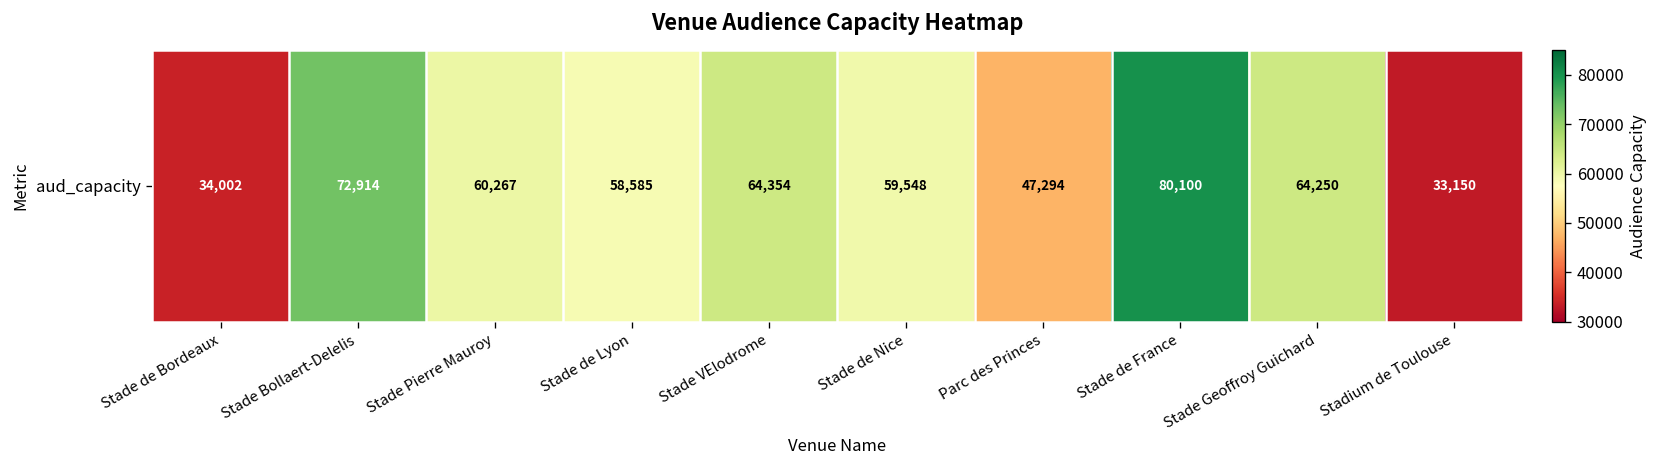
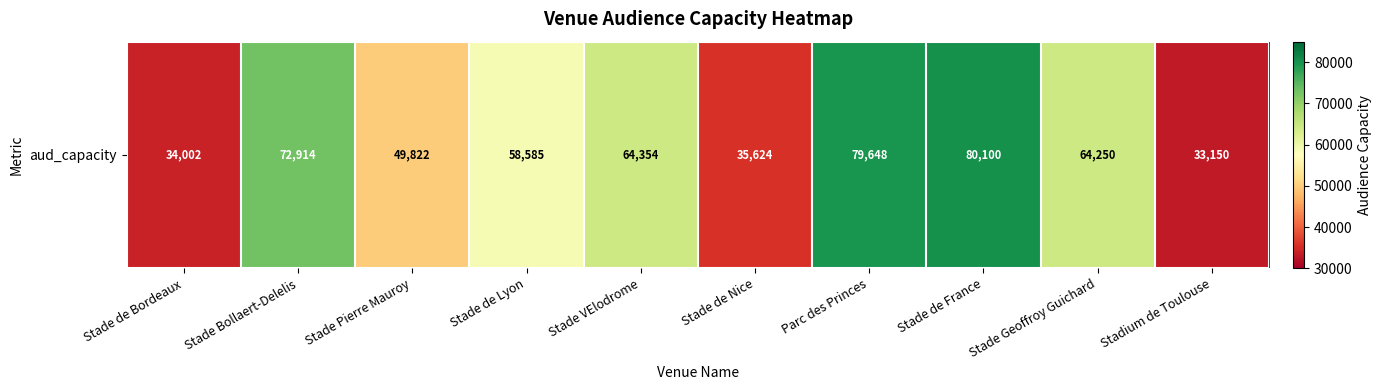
aud_capacity, Stade Pierre Mauroy: 60,267 -> 49,822
aud_capacity, Stade de Nice: 59,548 -> 35,624
aud_capacity, Parc des Princes: 47,294 -> 79,648
